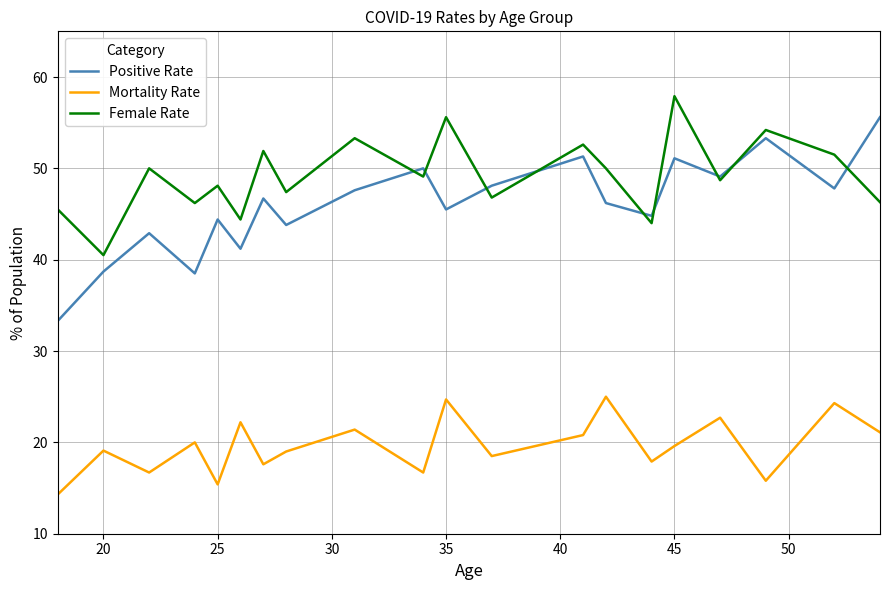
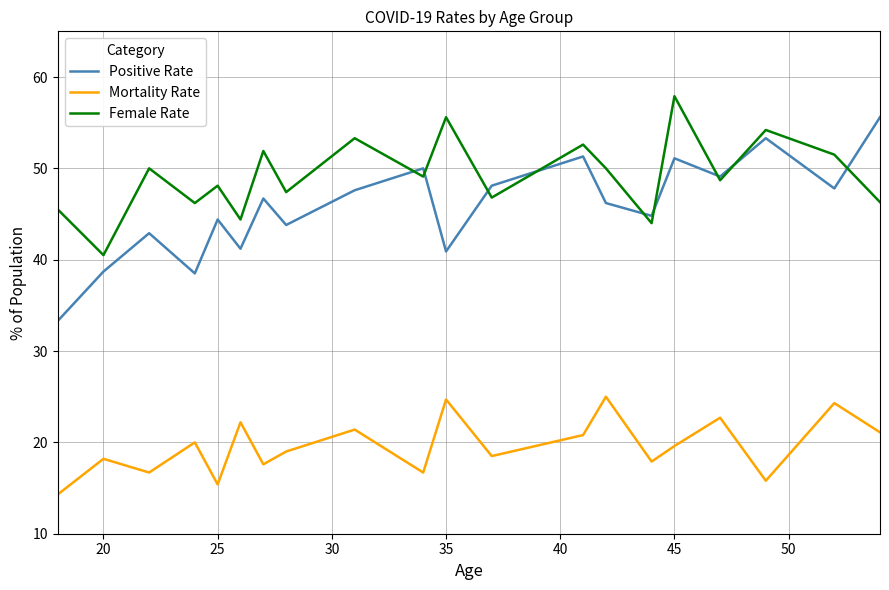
Mortality Rate, 20: 19 -> 18
Positive Rate, 35: 46 -> 41
